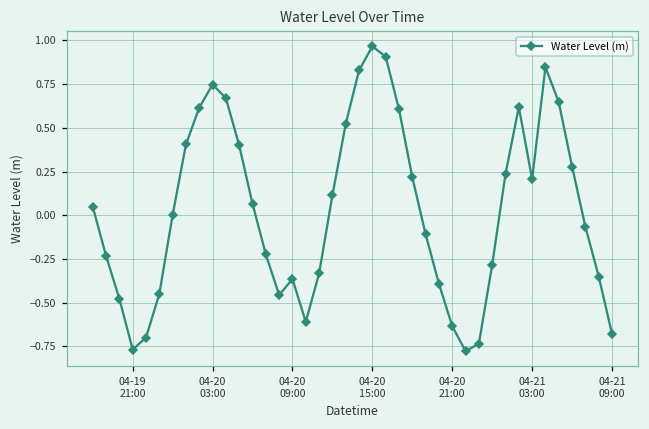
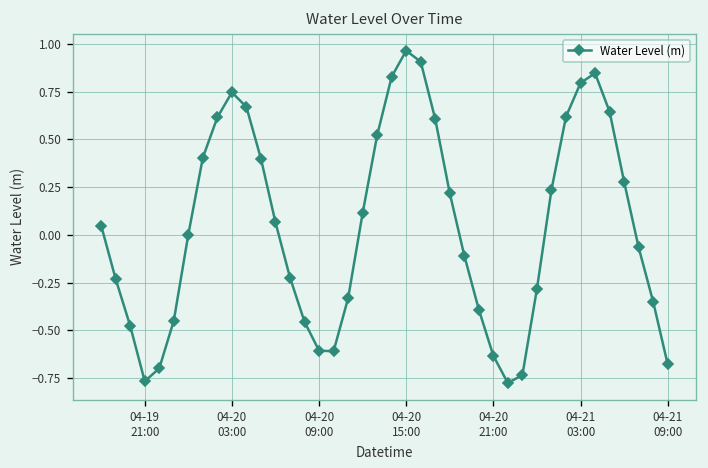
04-20 09:00: -0.36 -> -0.61
04-21 03:00: 0.21 -> 0.80
